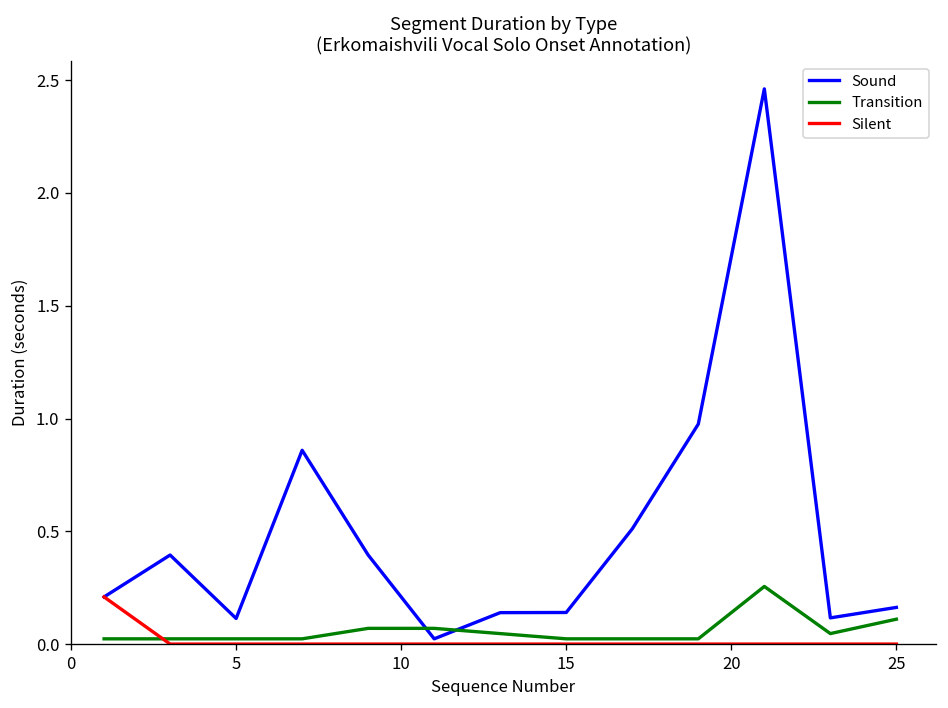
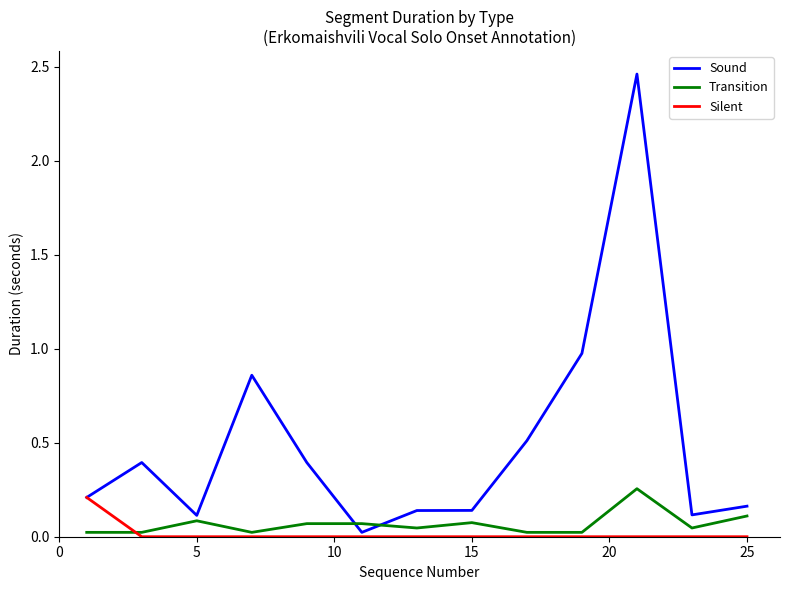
Transition, 5: 0.02 -> 0.08
Transition, 15: 0.02 -> 0.07
